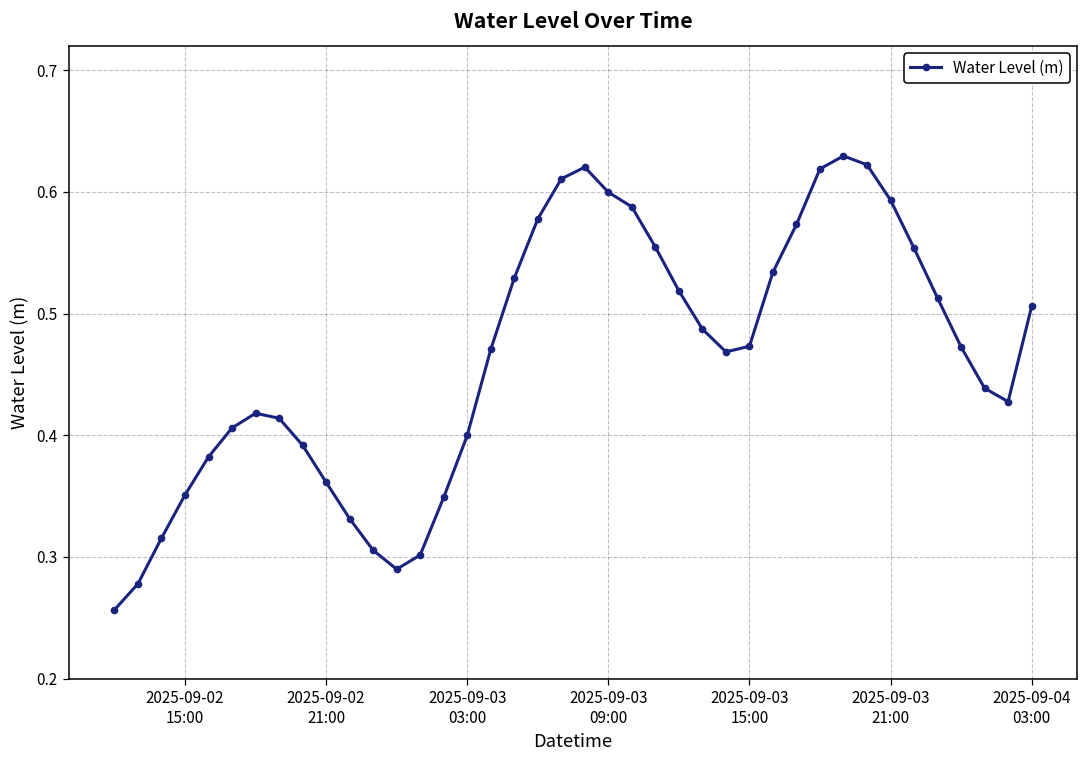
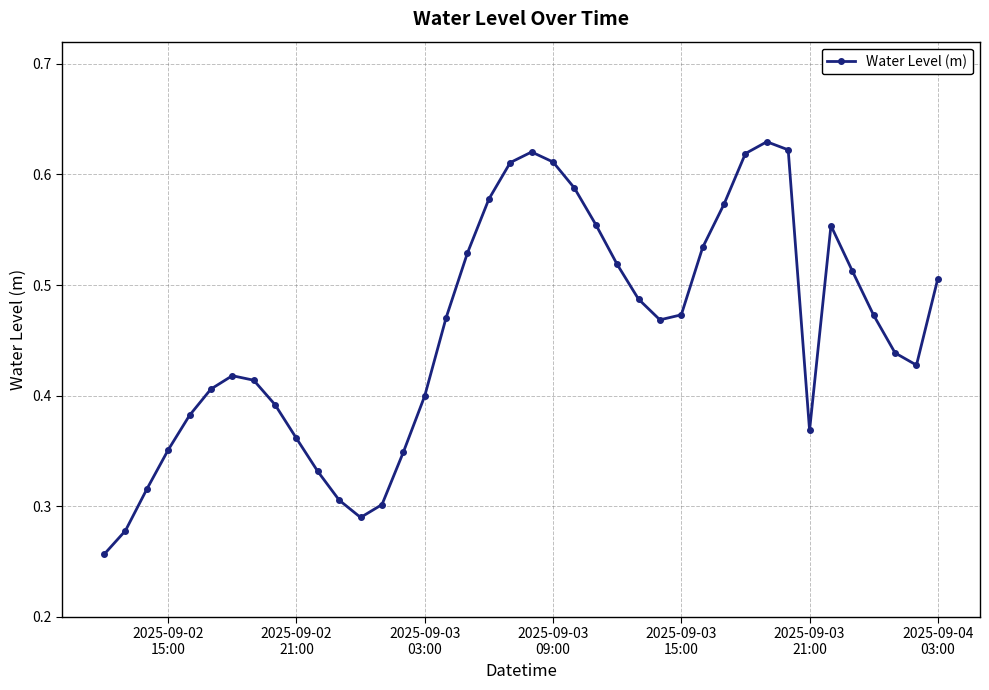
2025-09-03 09:00: 0.600 -> 0.611
2025-09-03 21:00: 0.593 -> 0.369
